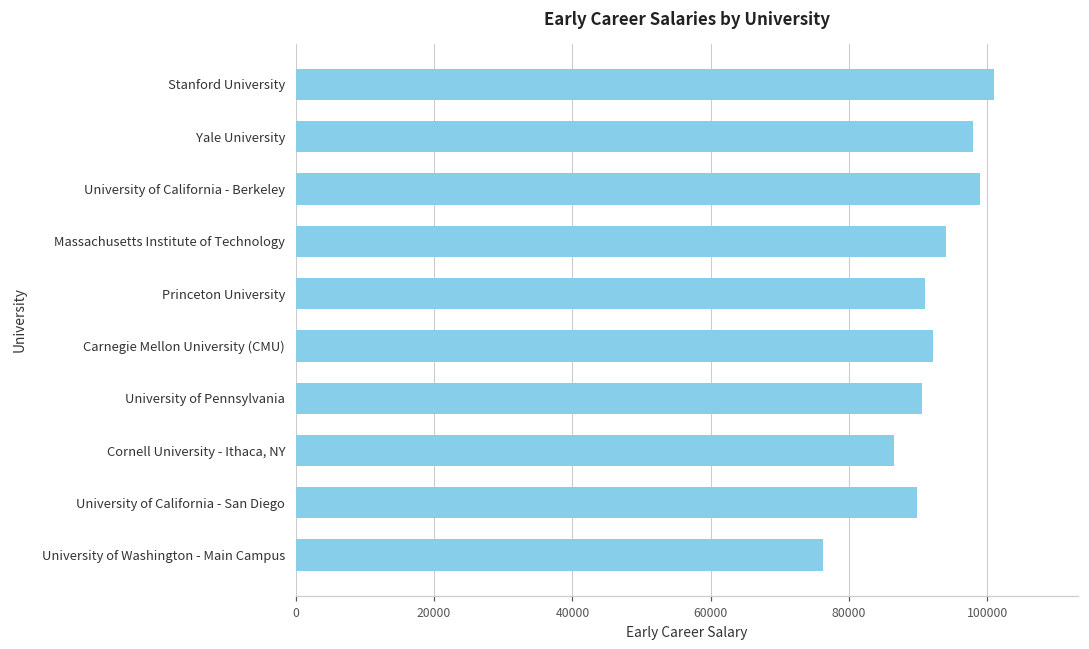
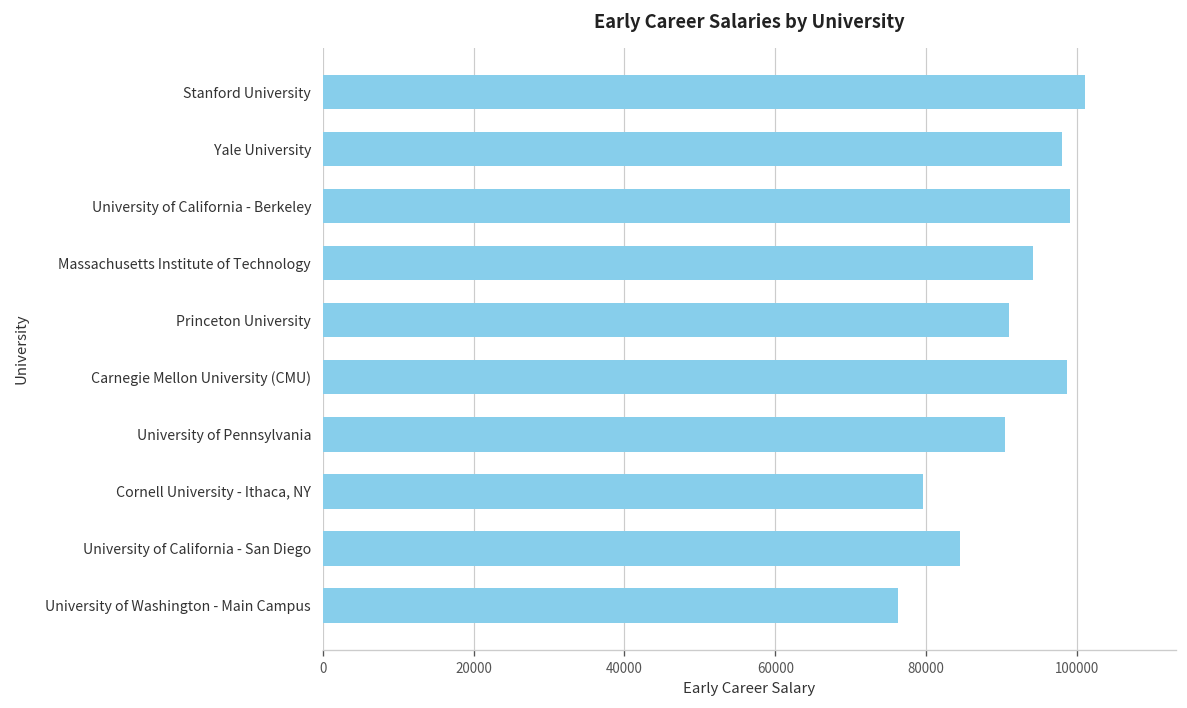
Carnegie Mellon University (CMU): 92000 -> 99000
Cornell University - Ithaca, NY: 87000 -> 80000
University of California - San Diego: 90000 -> 85000
